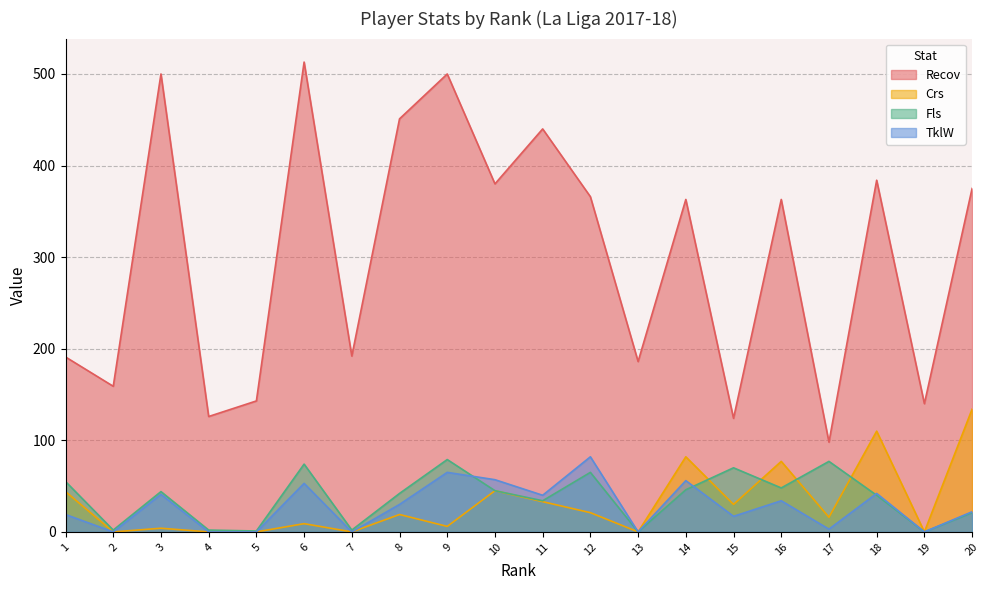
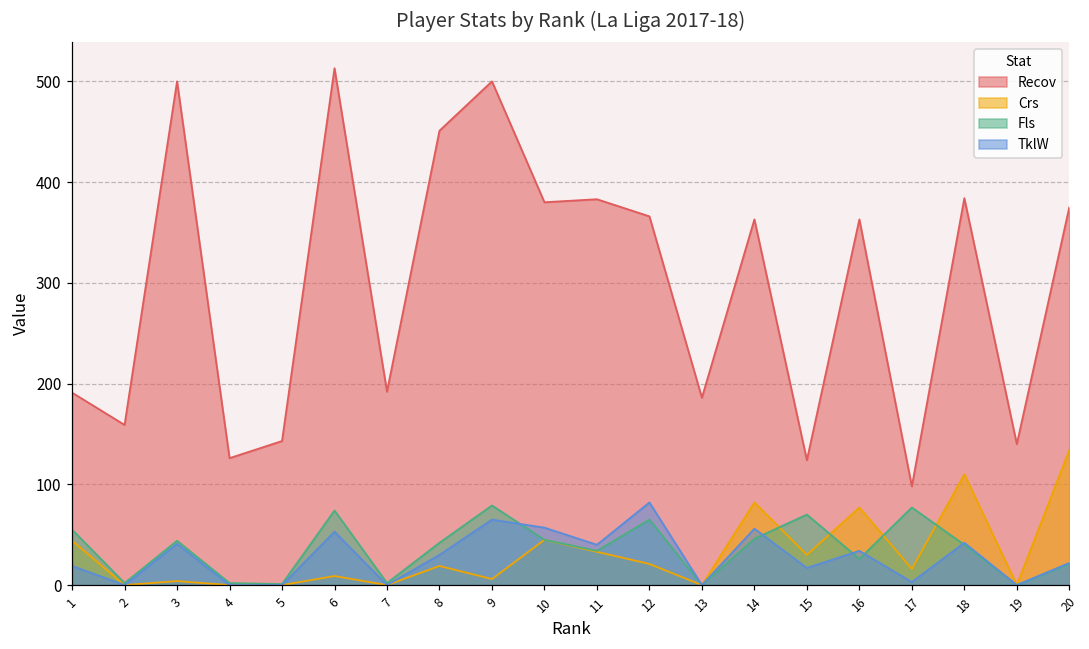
Recov, 11: 440 -> 380
Fls, 16: 50 -> 30
